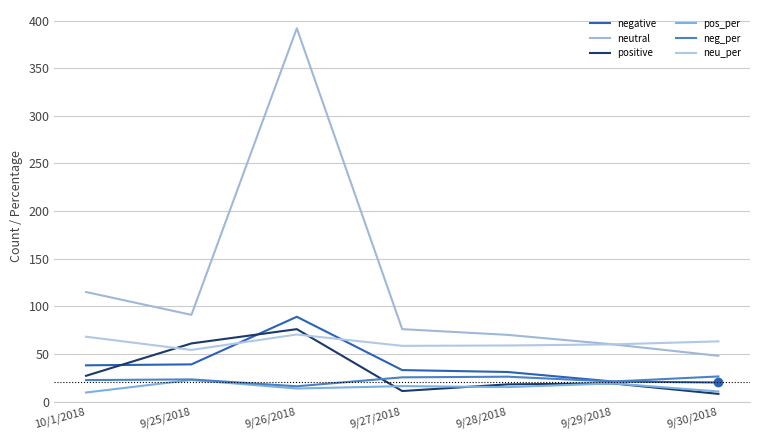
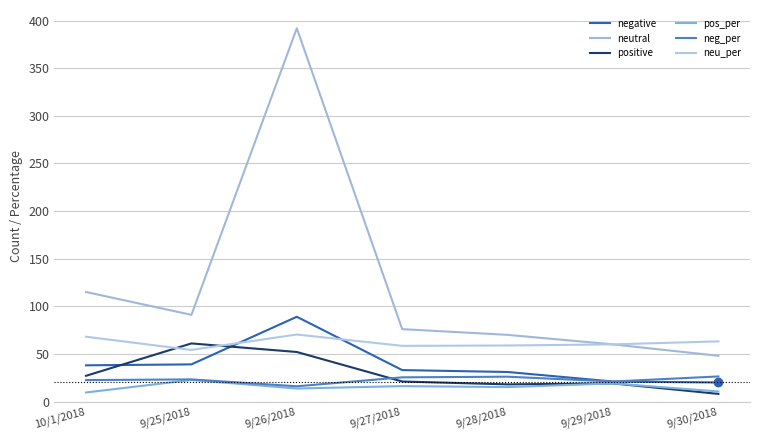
positive, 9/26/2018: 80 -> 50
positive, 9/27/2018: 10 -> 20
